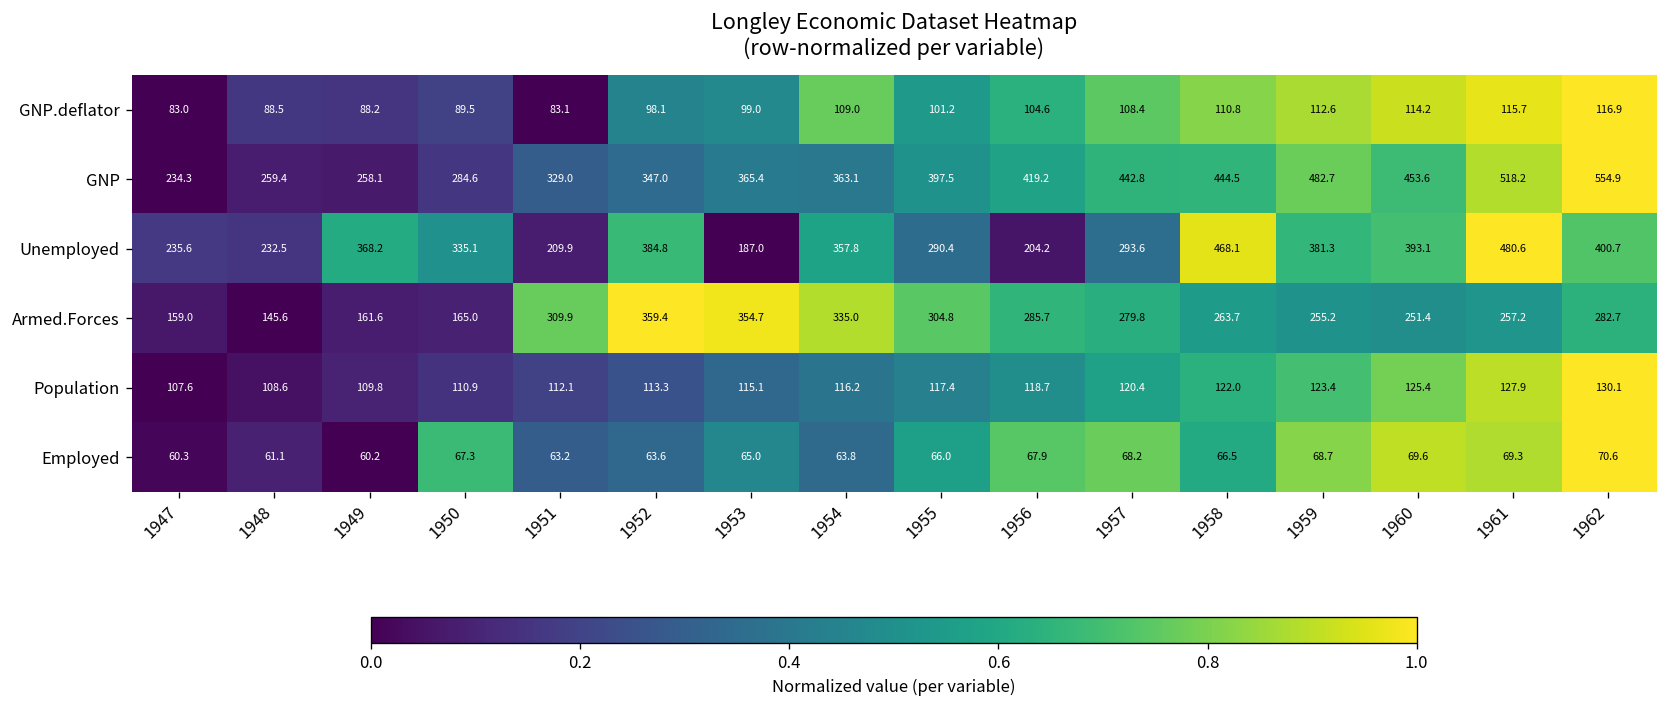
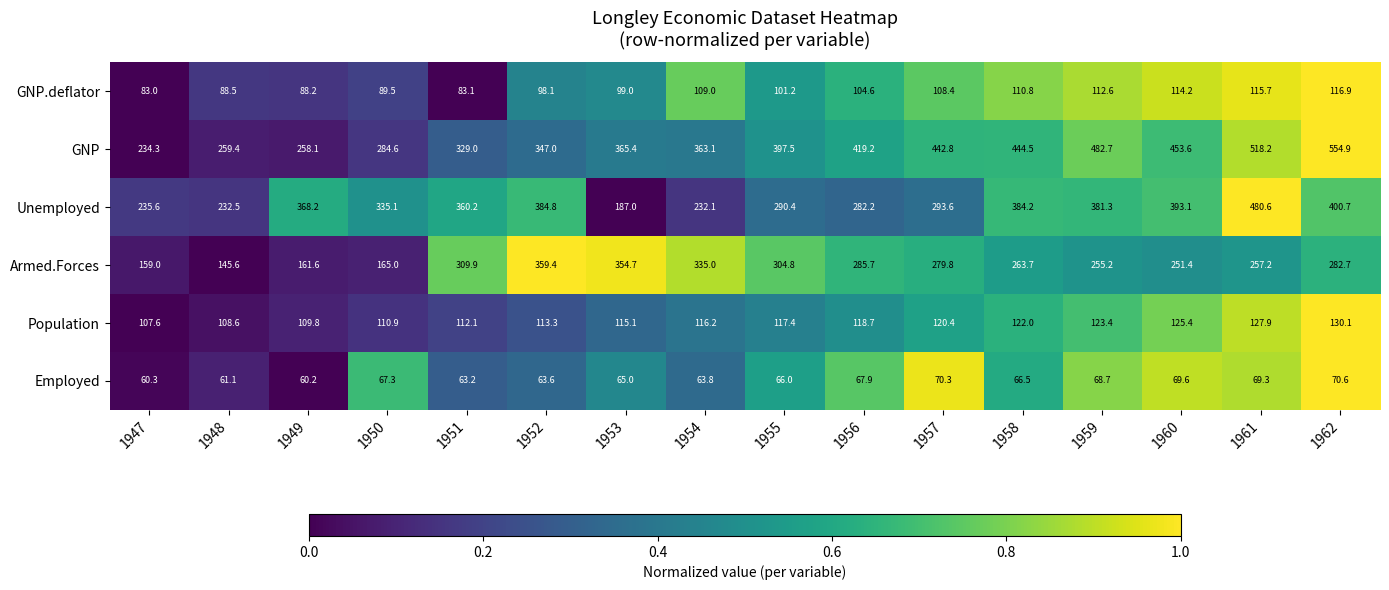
Unemployed, 1951: 209.9 -> 360.2
Unemployed, 1954: 357.8 -> 232.1
Unemployed, 1956: 204.2 -> 282.2
Unemployed, 1958: 468.1 -> 384.2
Employed, 1957: 68.2 -> 70.3
